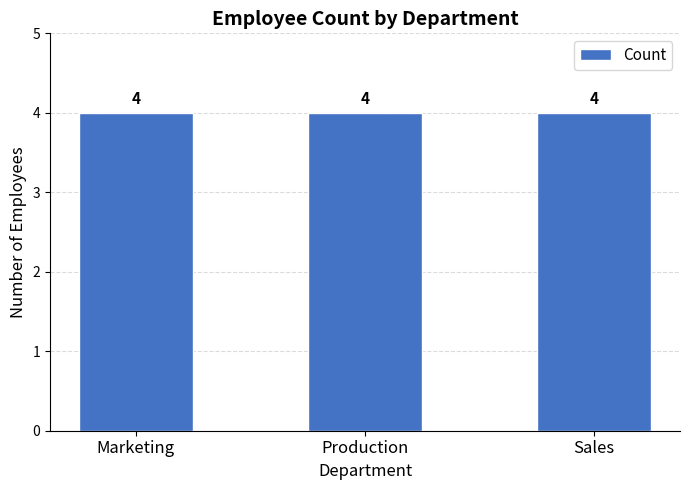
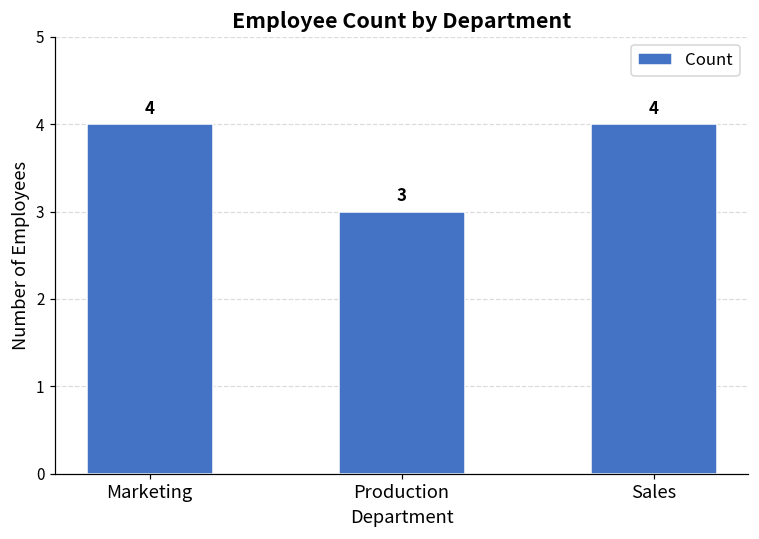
Production: 4 -> 3
